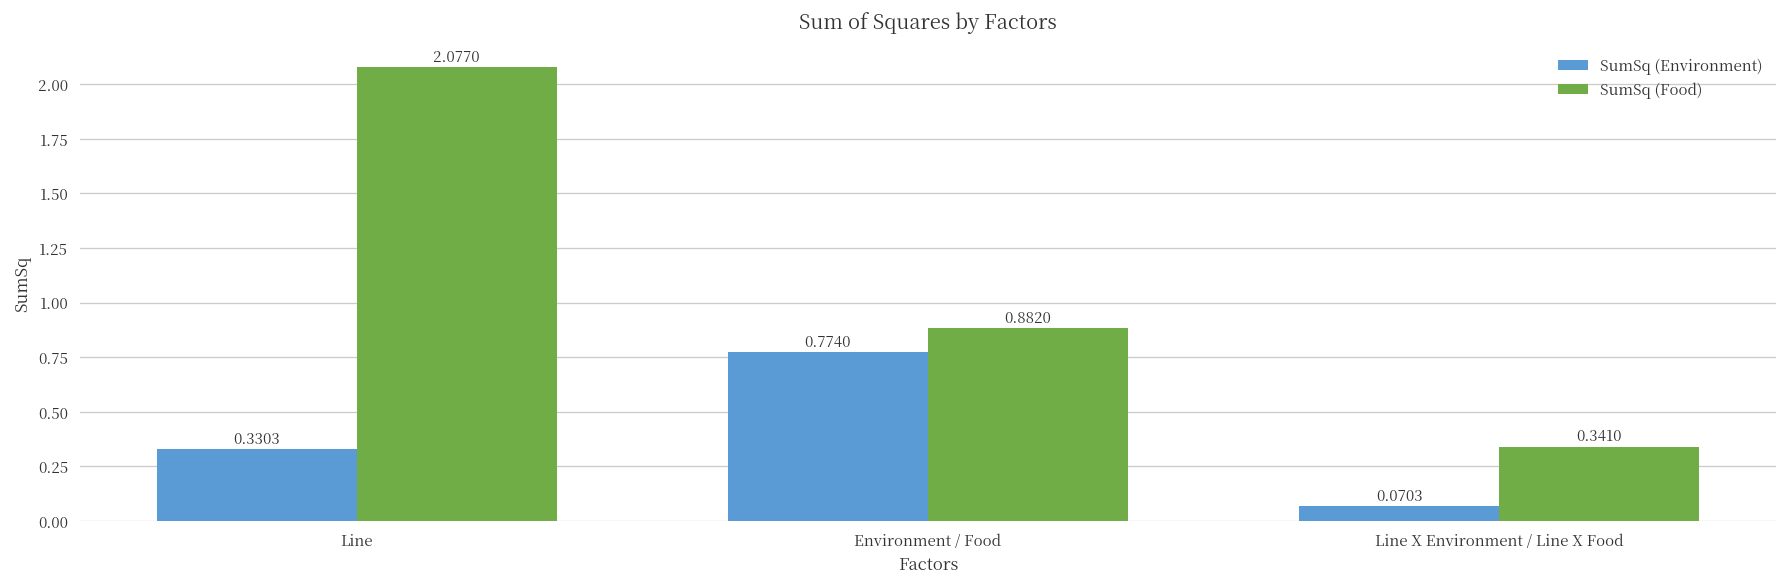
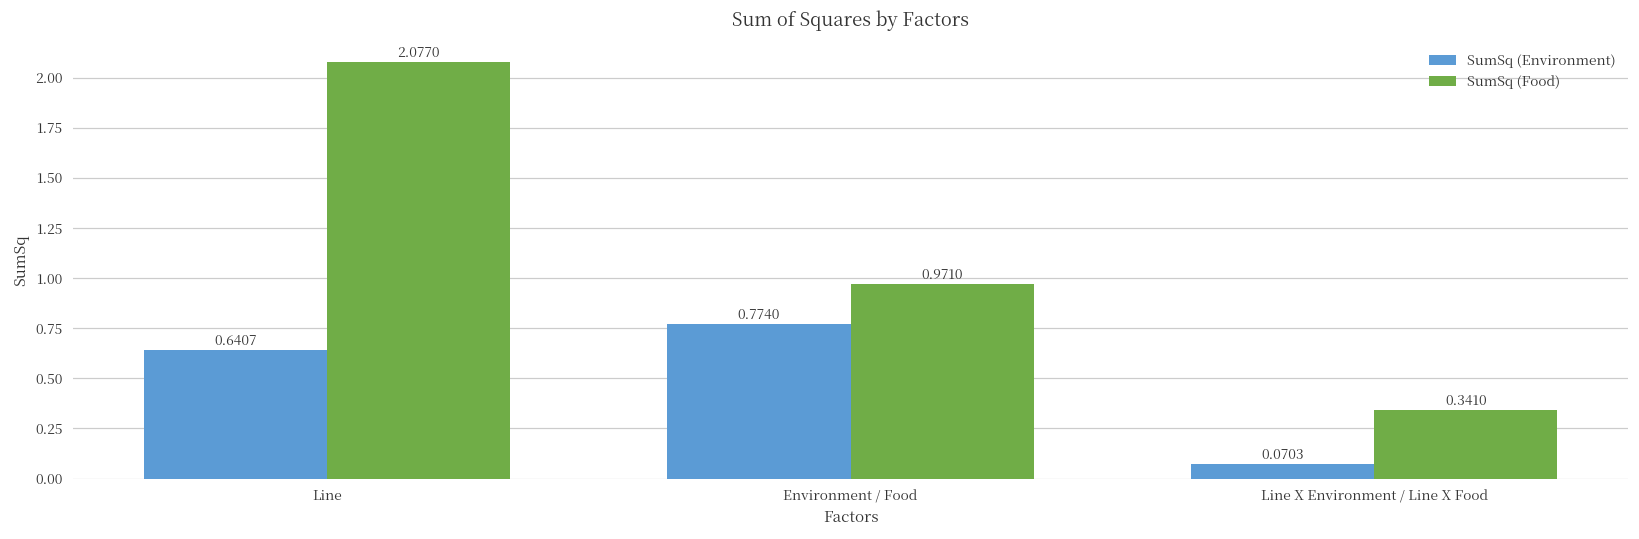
SumSq (Environment), Line: 0.3303 -> 0.6407
SumSq (Food), Environment / Food: 0.8820 -> 0.9710
